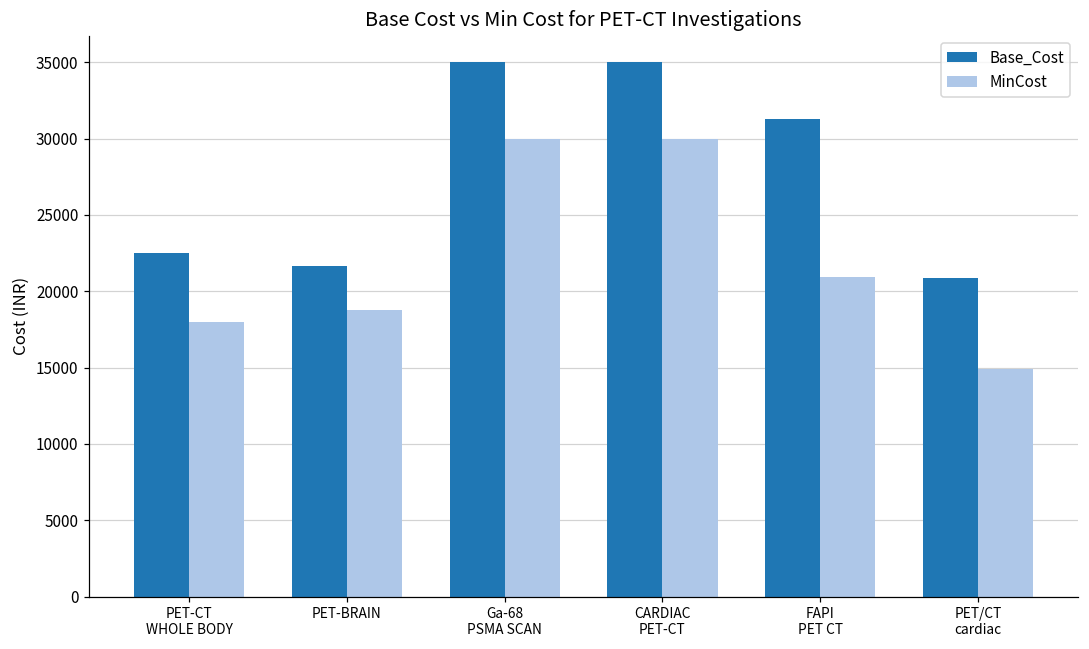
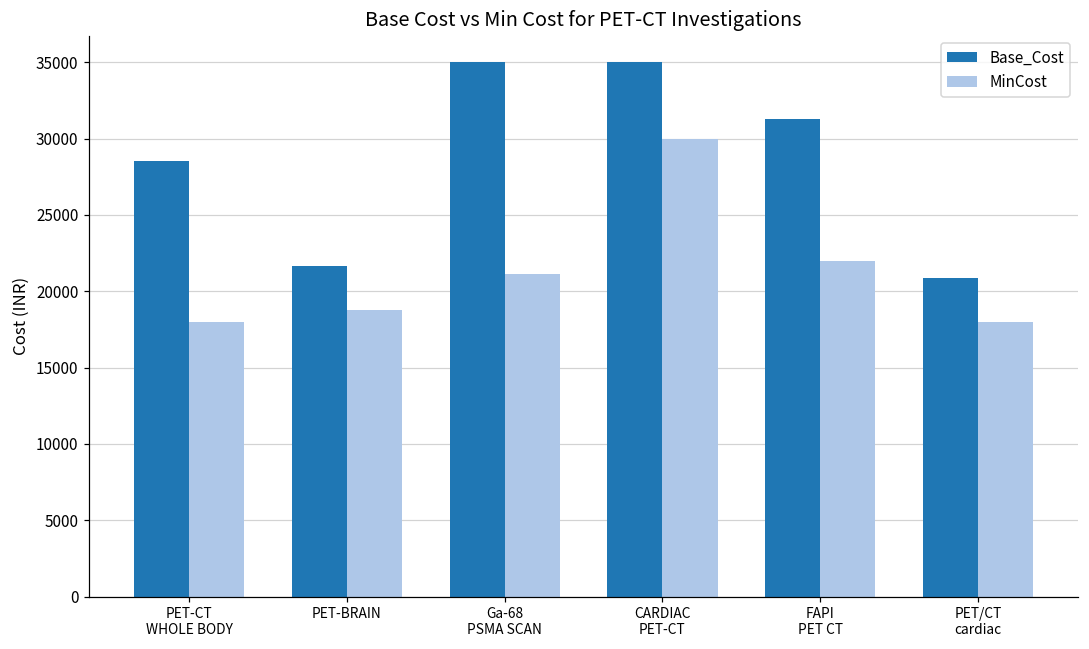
Base_Cost, PET-CT WHOLE BODY: 22500 -> 28500
MinCost, Ga-68 PSMA SCAN: 30000 -> 21100
MinCost, FAPI PET CT: 20900 -> 22000
MinCost, PET/CT cardiac: 14900 -> 18000
